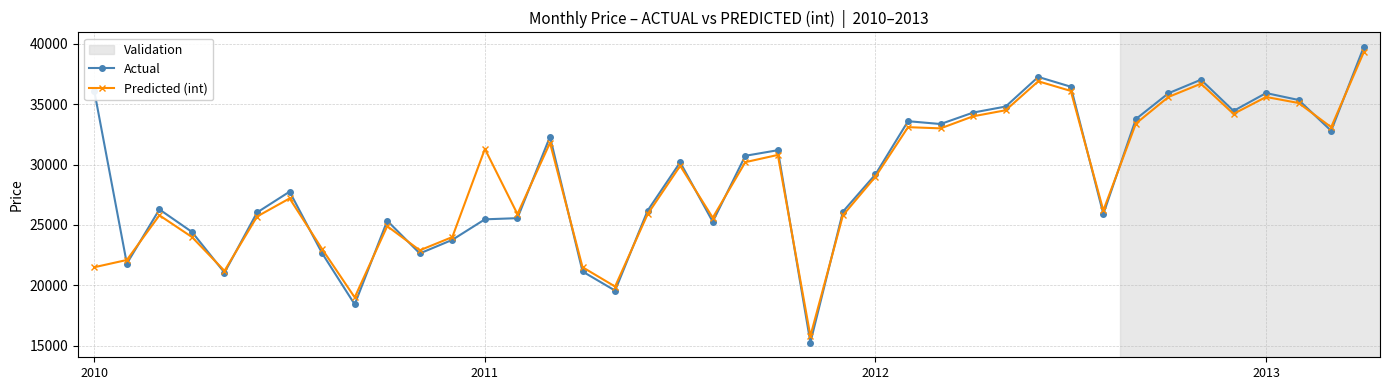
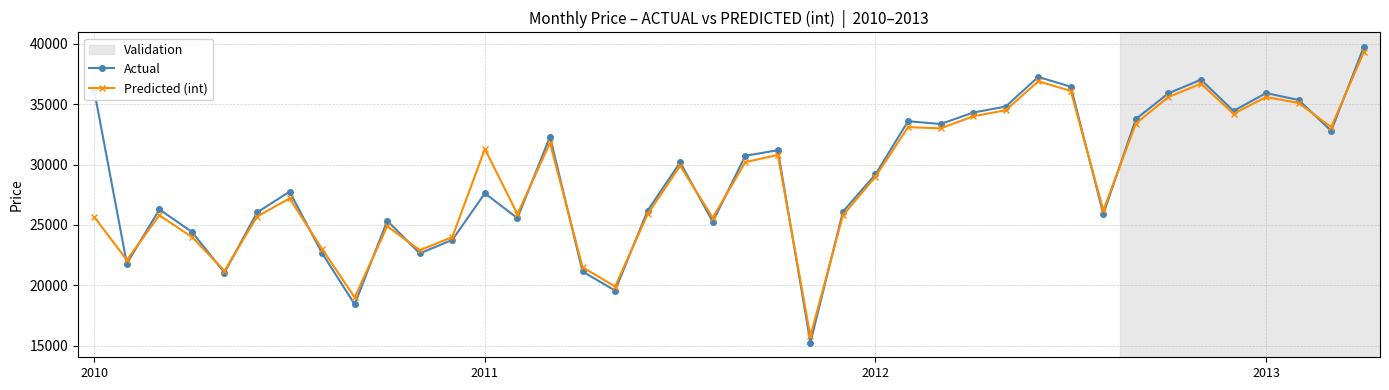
Predicted (int), 2010: 21500 -> 25700
Actual, 2011: 25500 -> 27600
